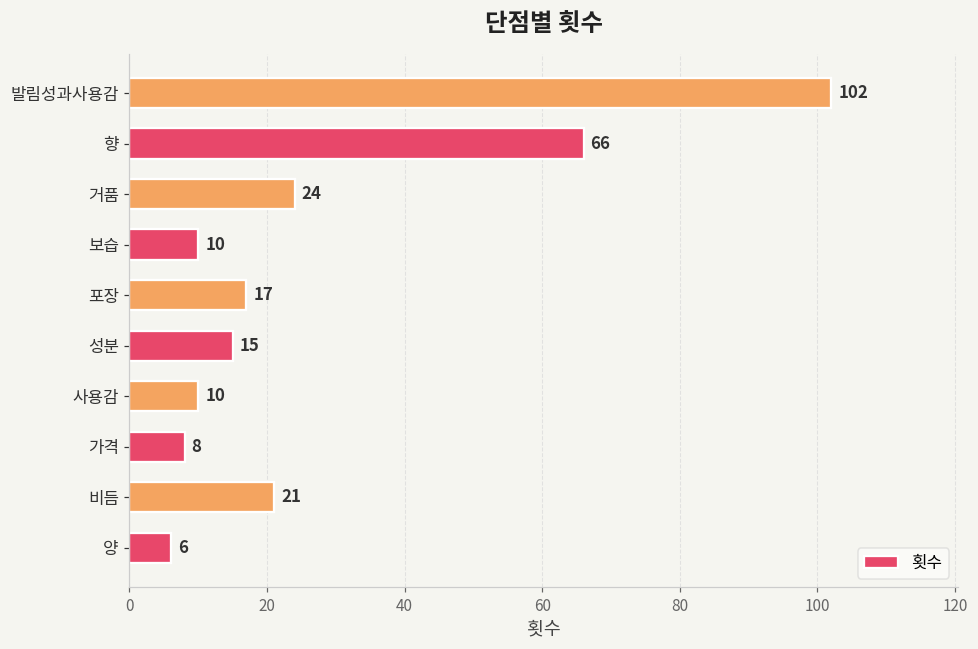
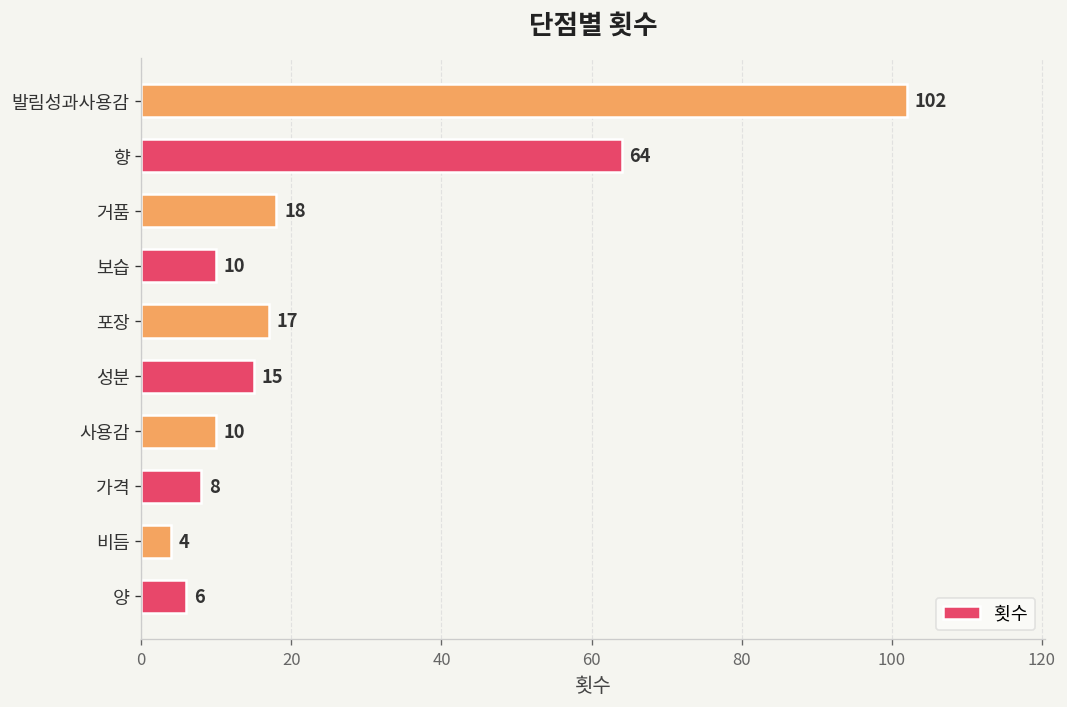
향: 66 -> 64
거품: 24 -> 18
비듬: 21 -> 4
